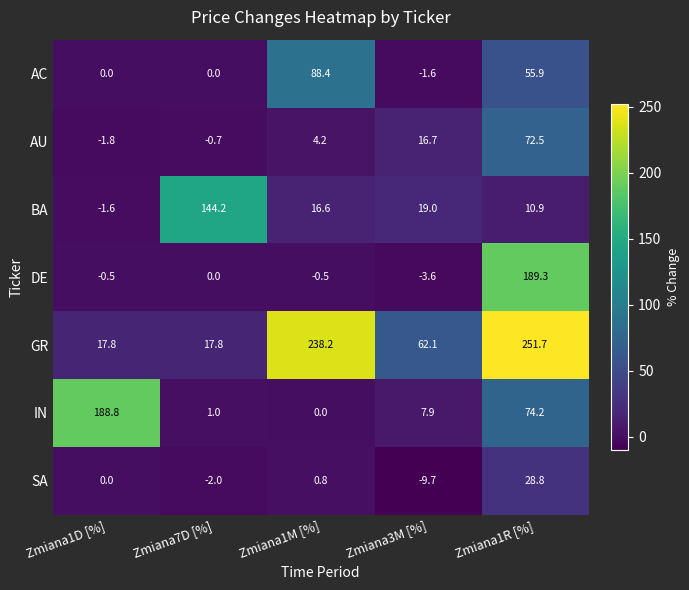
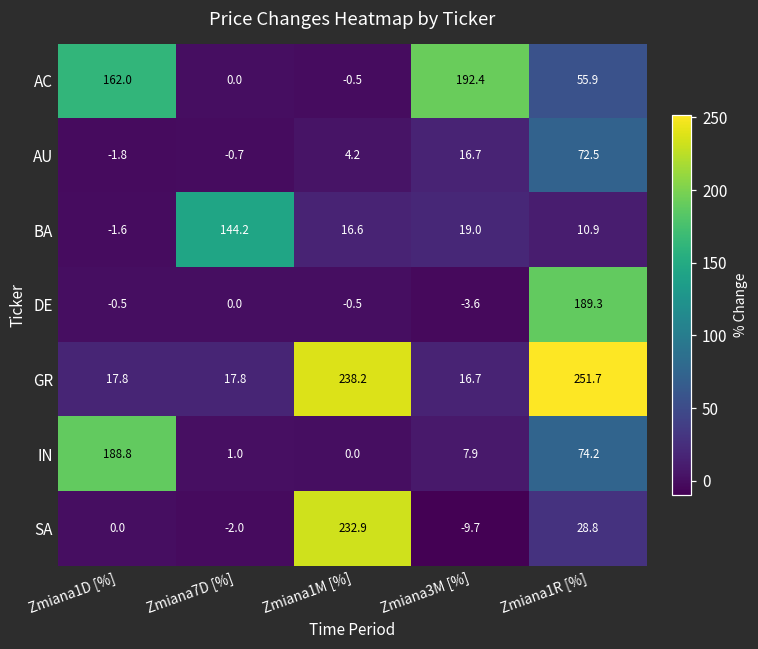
AC, Zmiana1D [%]: 0.0 -> 162.0
AC, Zmiana1M [%]: 88.4 -> -0.5
AC, Zmiana3M [%]: -1.6 -> 192.4
GR, Zmiana3M [%]: 62.1 -> 16.7
SA, Zmiana1M [%]: 0.8 -> 232.9
